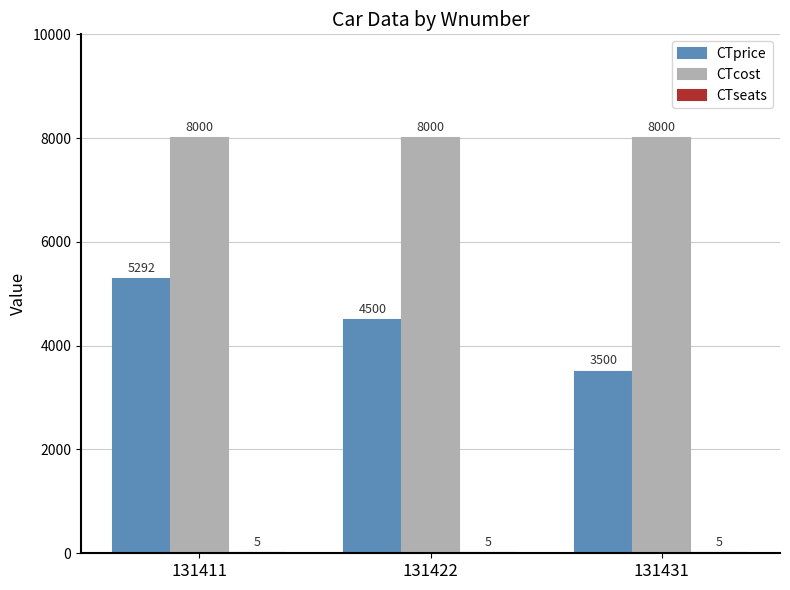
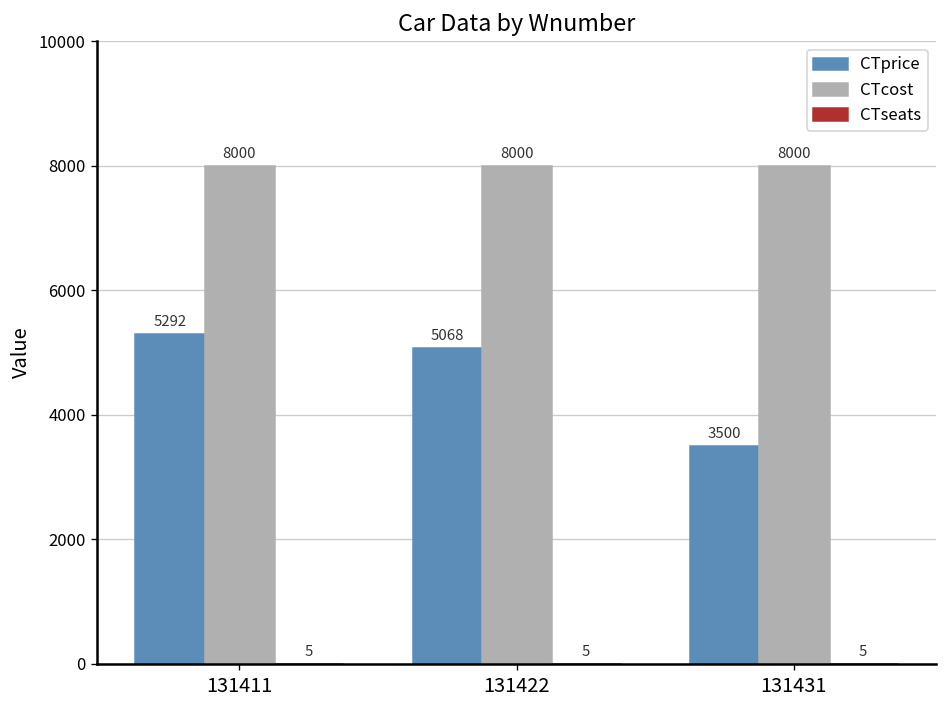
CTprice, 131422: 4500 -> 5068
